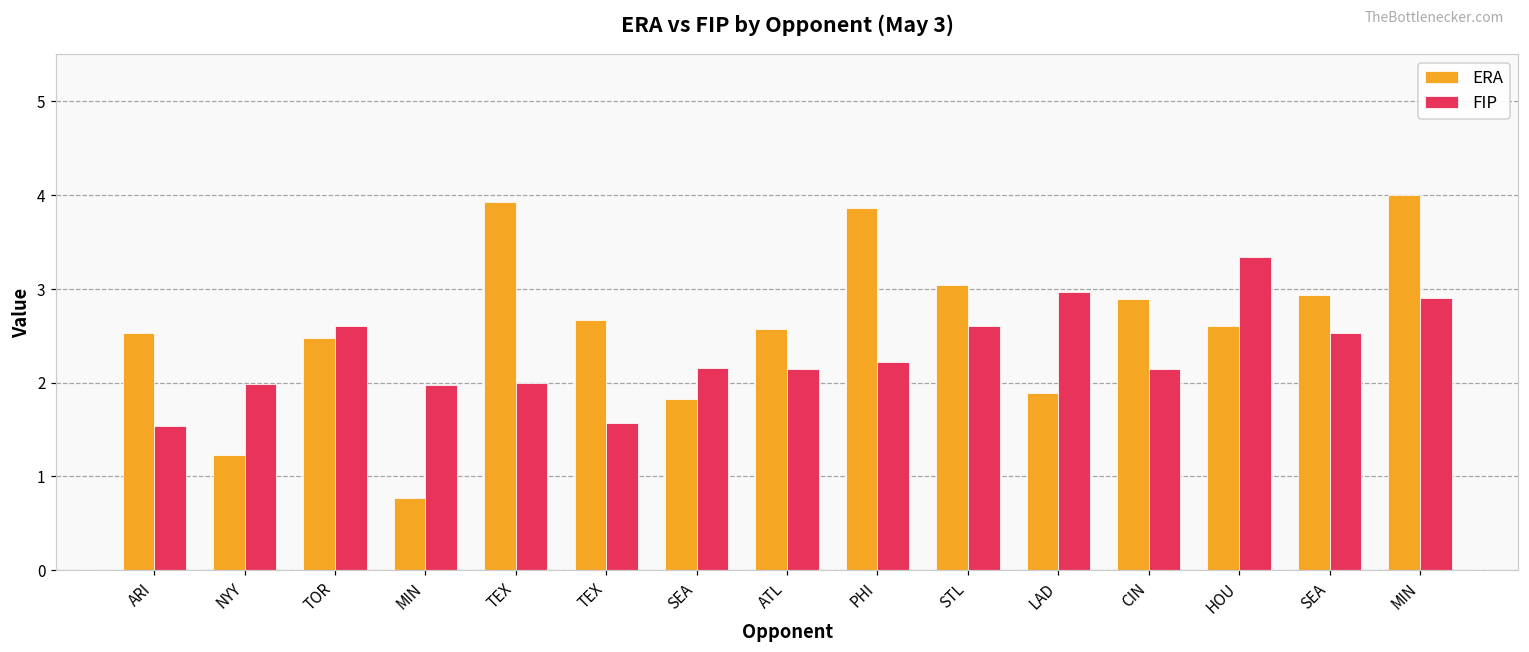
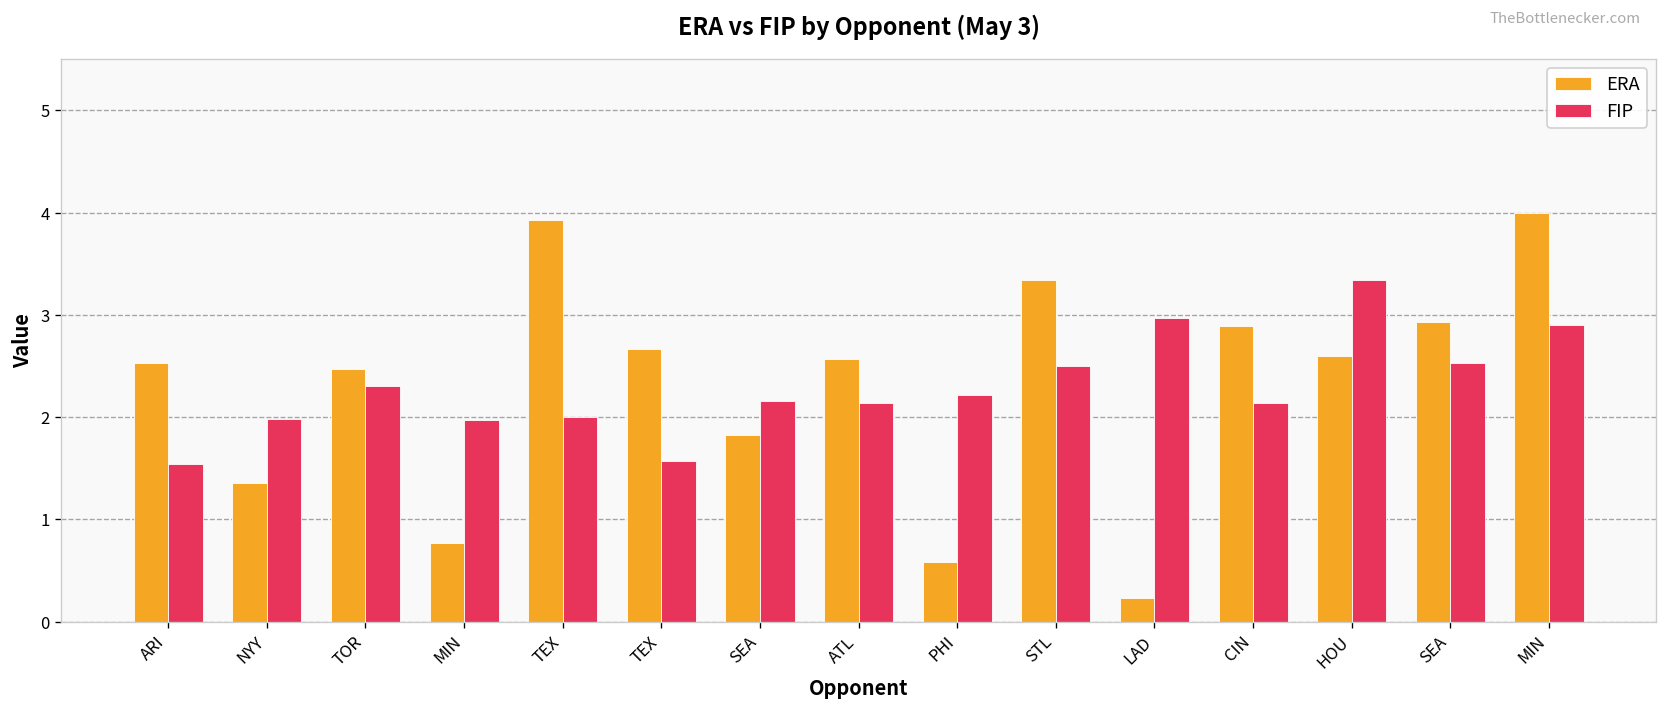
ERA, NYY: 1.2 -> 1.4
FIP, TOR: 2.6 -> 2.3
ERA, PHI: 3.9 -> 0.6
ERA, STL: 3.0 -> 3.3
FIP, STL: 2.6 -> 2.5
ERA, LAD: 1.9 -> 0.2
